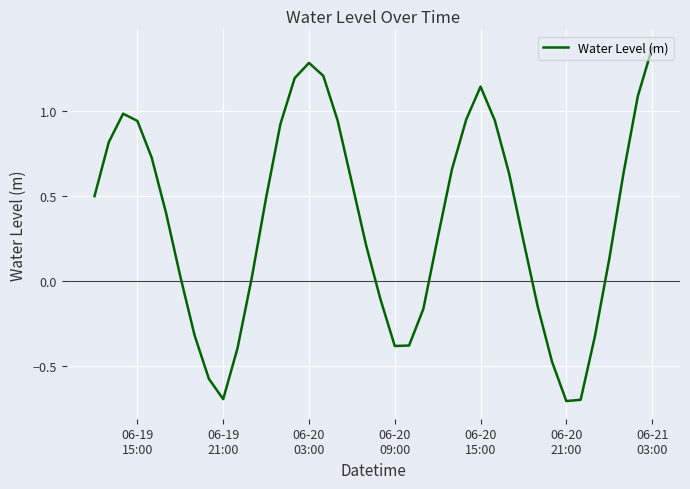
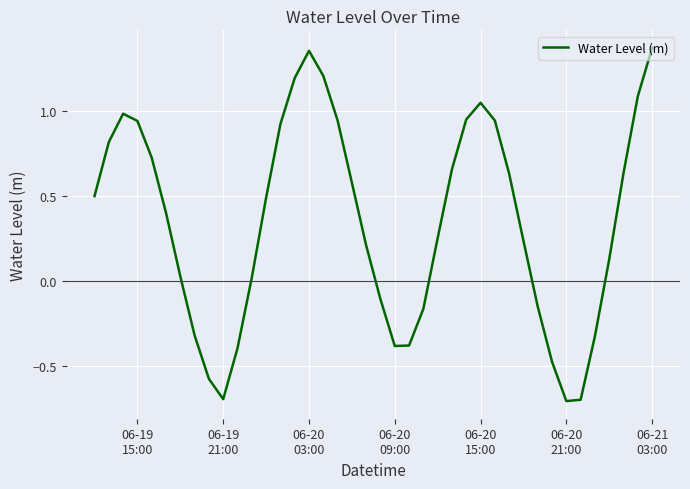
06-20 03:00: 1.29 -> 1.36
06-20 15:00: 1.15 -> 1.05
